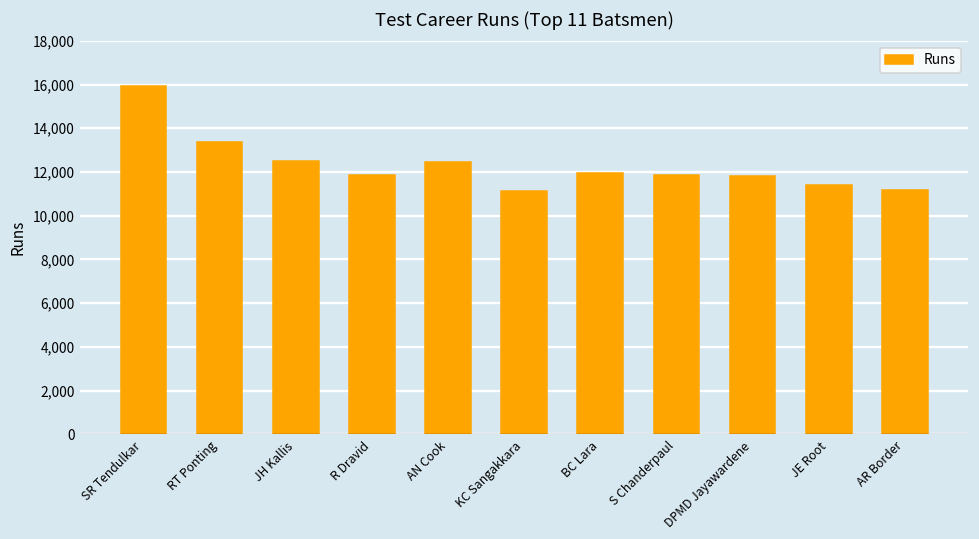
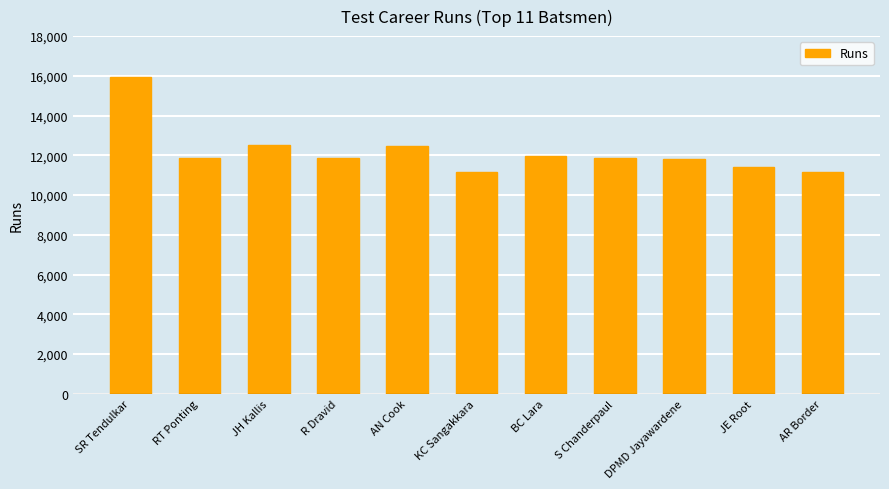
RT Ponting: 13,400 -> 11,900
